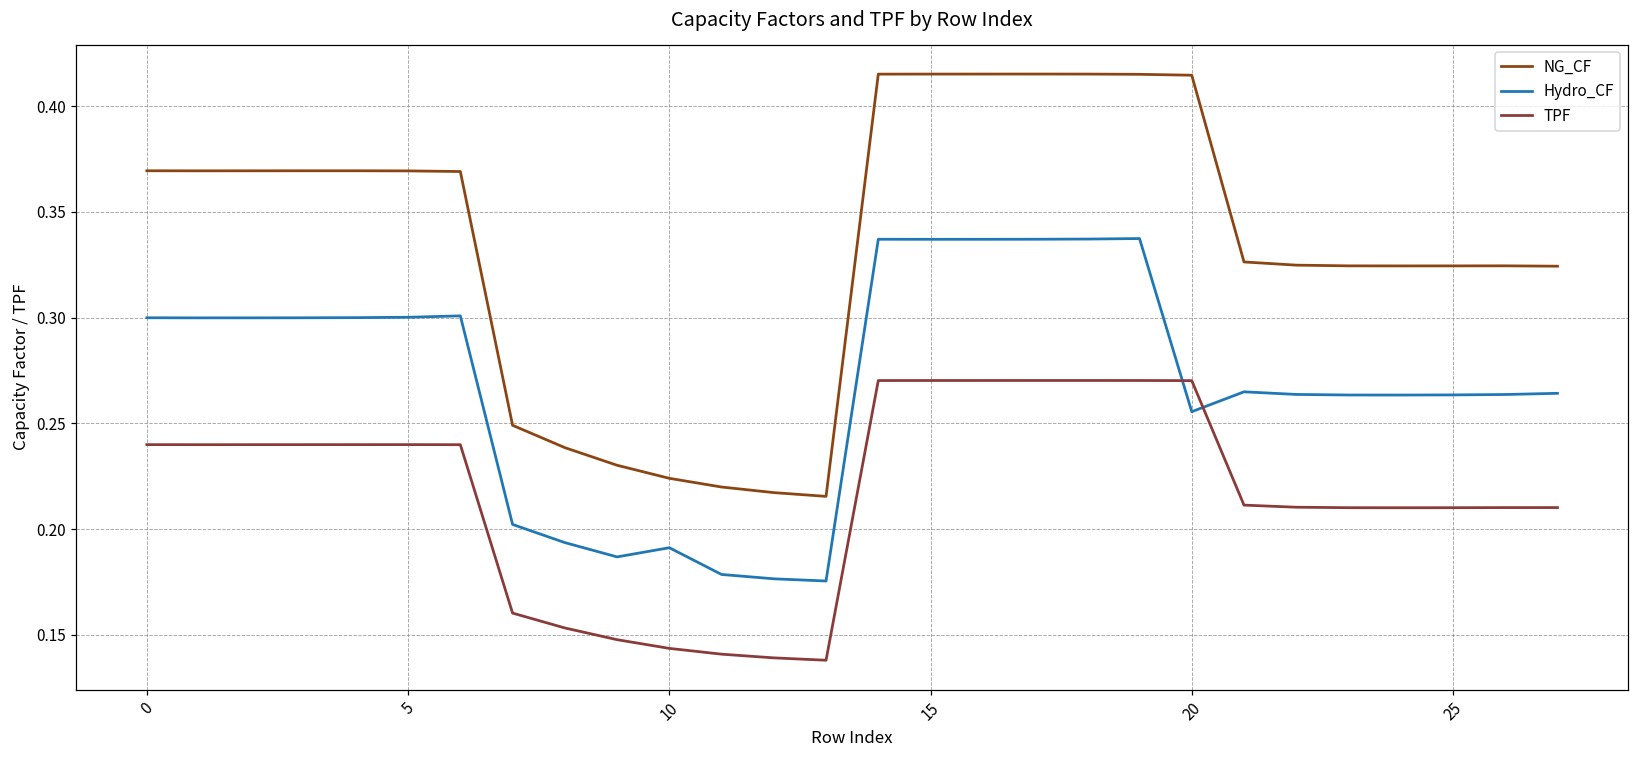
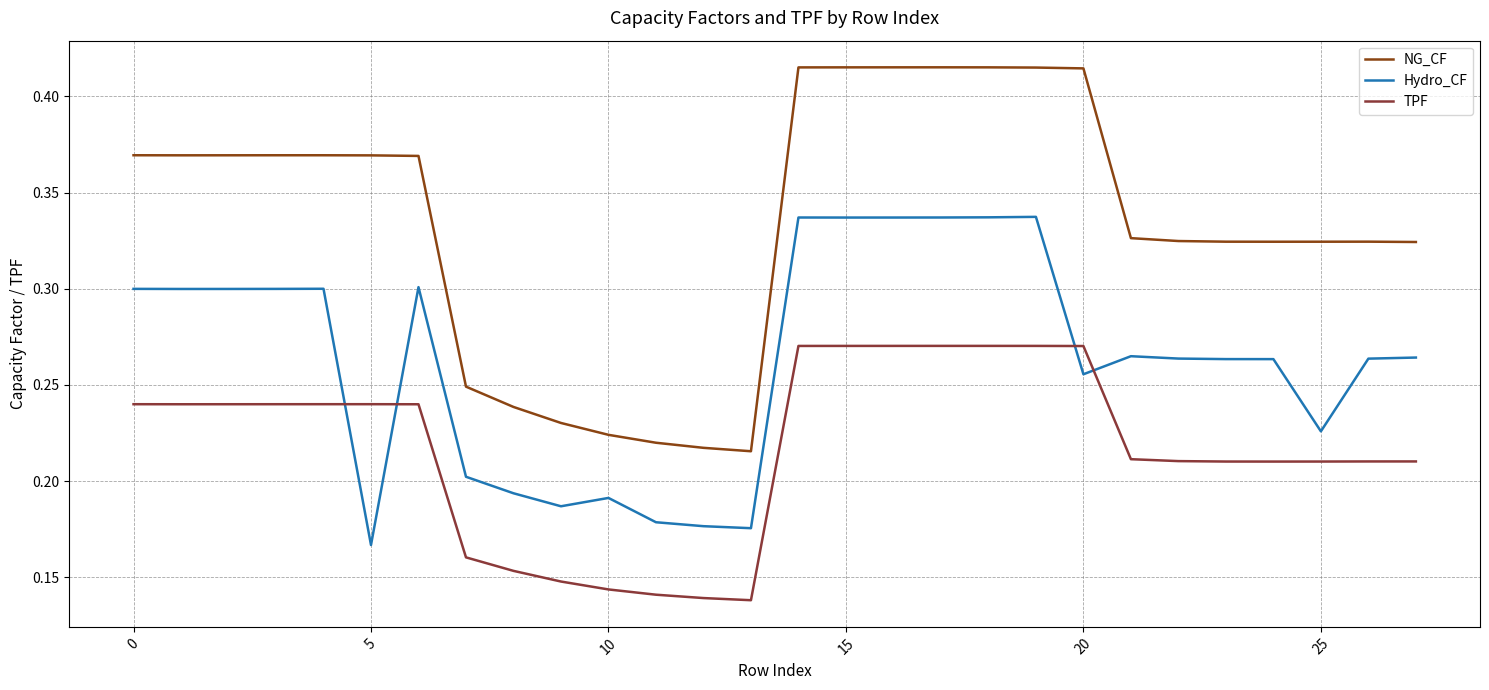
Hydro_CF, 5: 0.300 -> 0.167
Hydro_CF, 25: 0.263 -> 0.226
